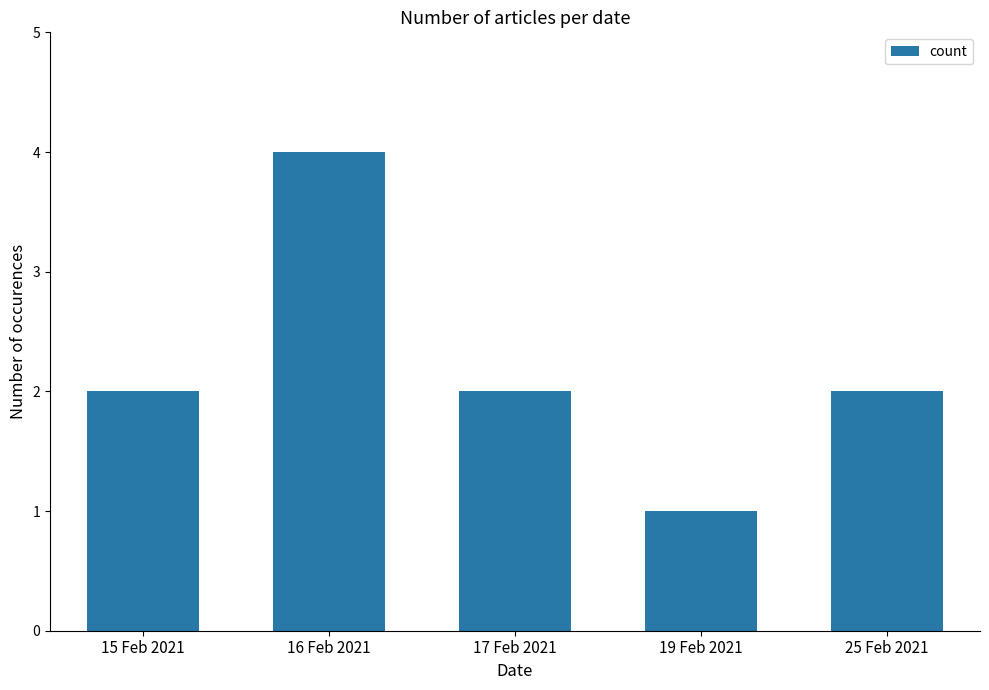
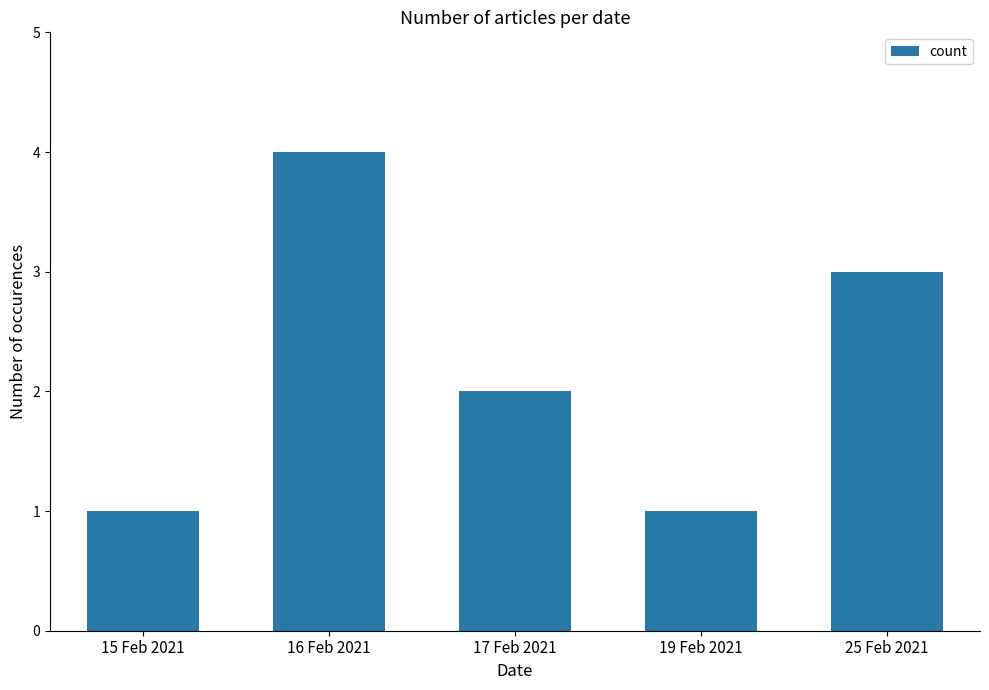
15 Feb 2021: 2 -> 1
25 Feb 2021: 2 -> 3
